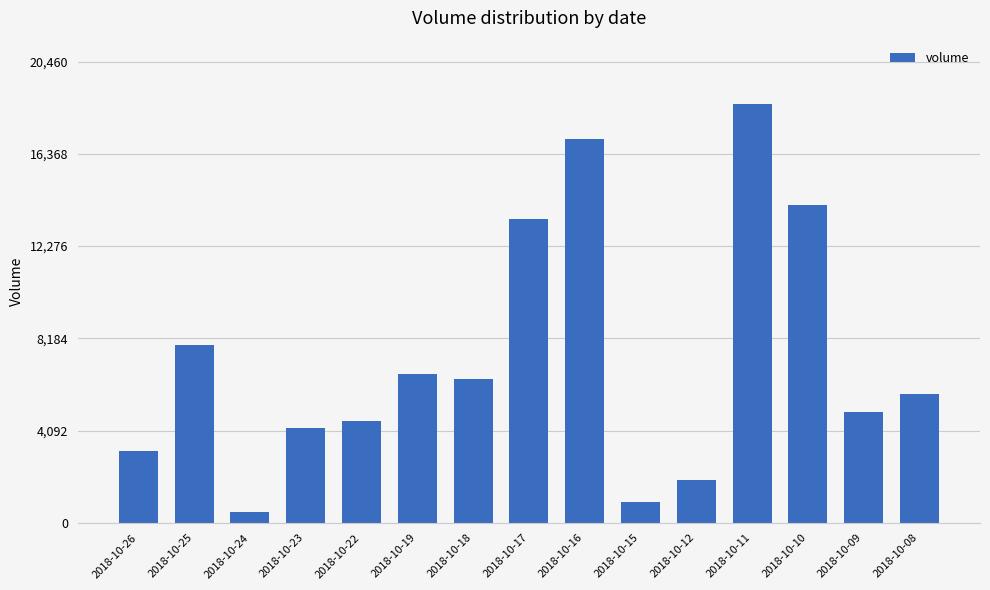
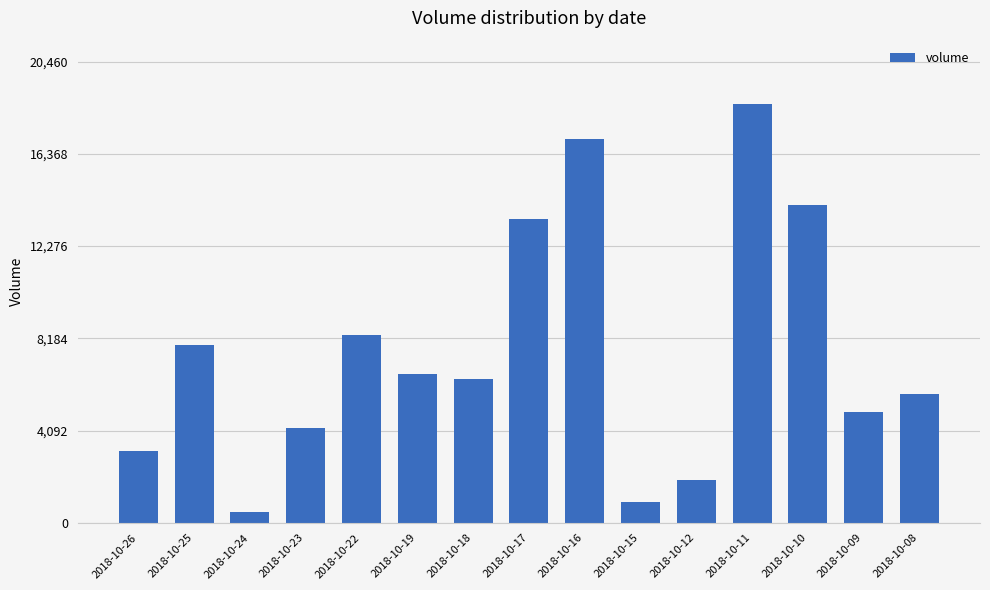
2018-10-22: 4,500 -> 8,300
